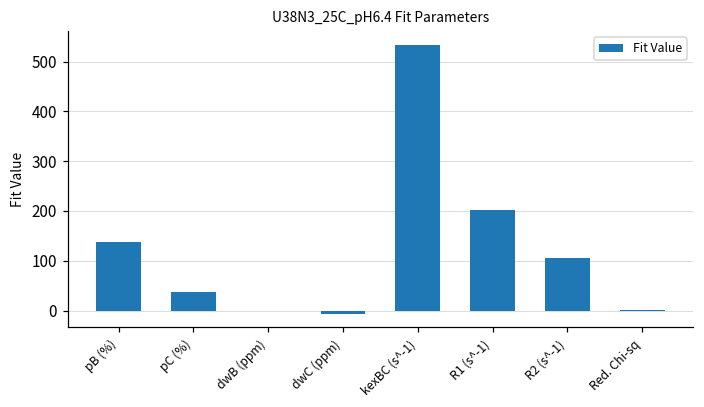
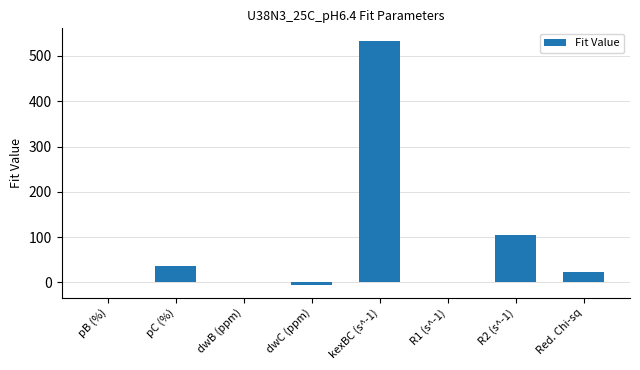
pB (%): 140 -> 0
R1 (s^-1): 200 -> 0
Red. Chi-sq: 0 -> 20
